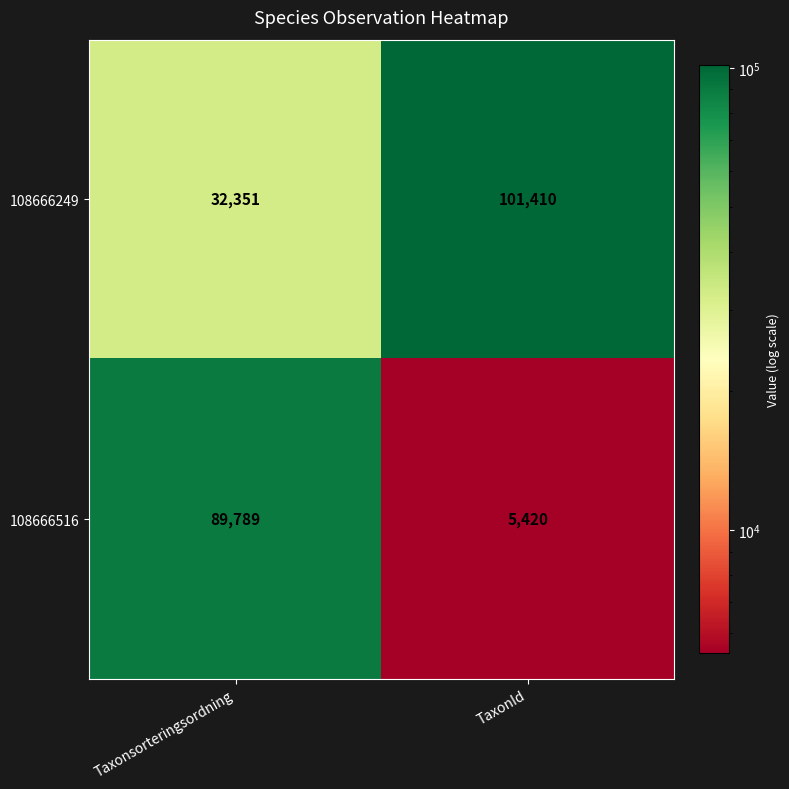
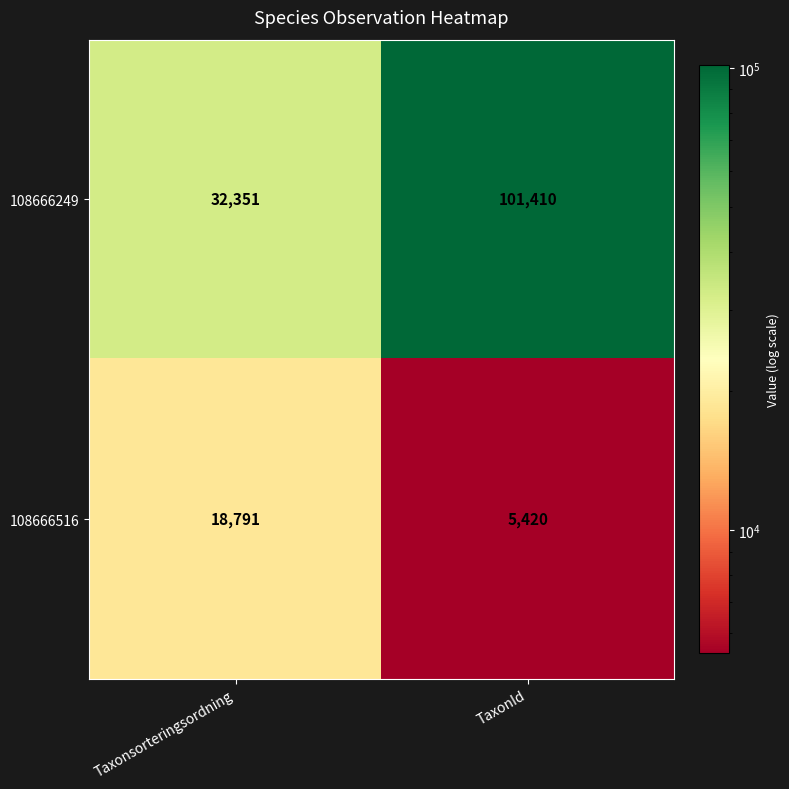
108666516, Taxonsorteringsordning: 89,789 -> 18,791
